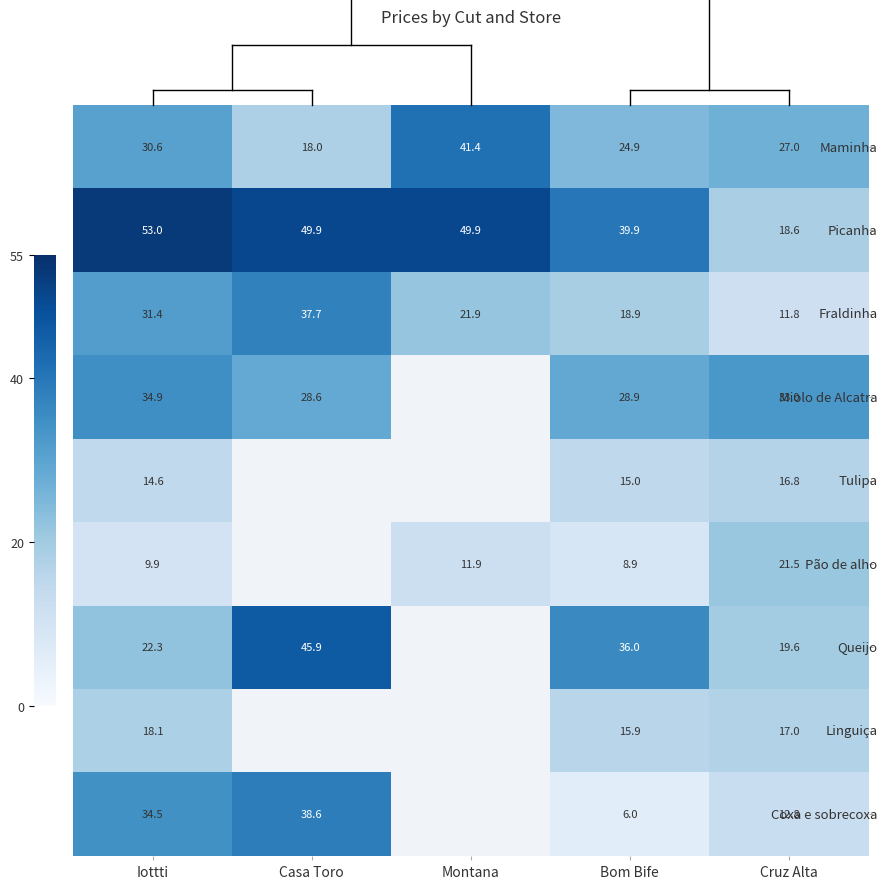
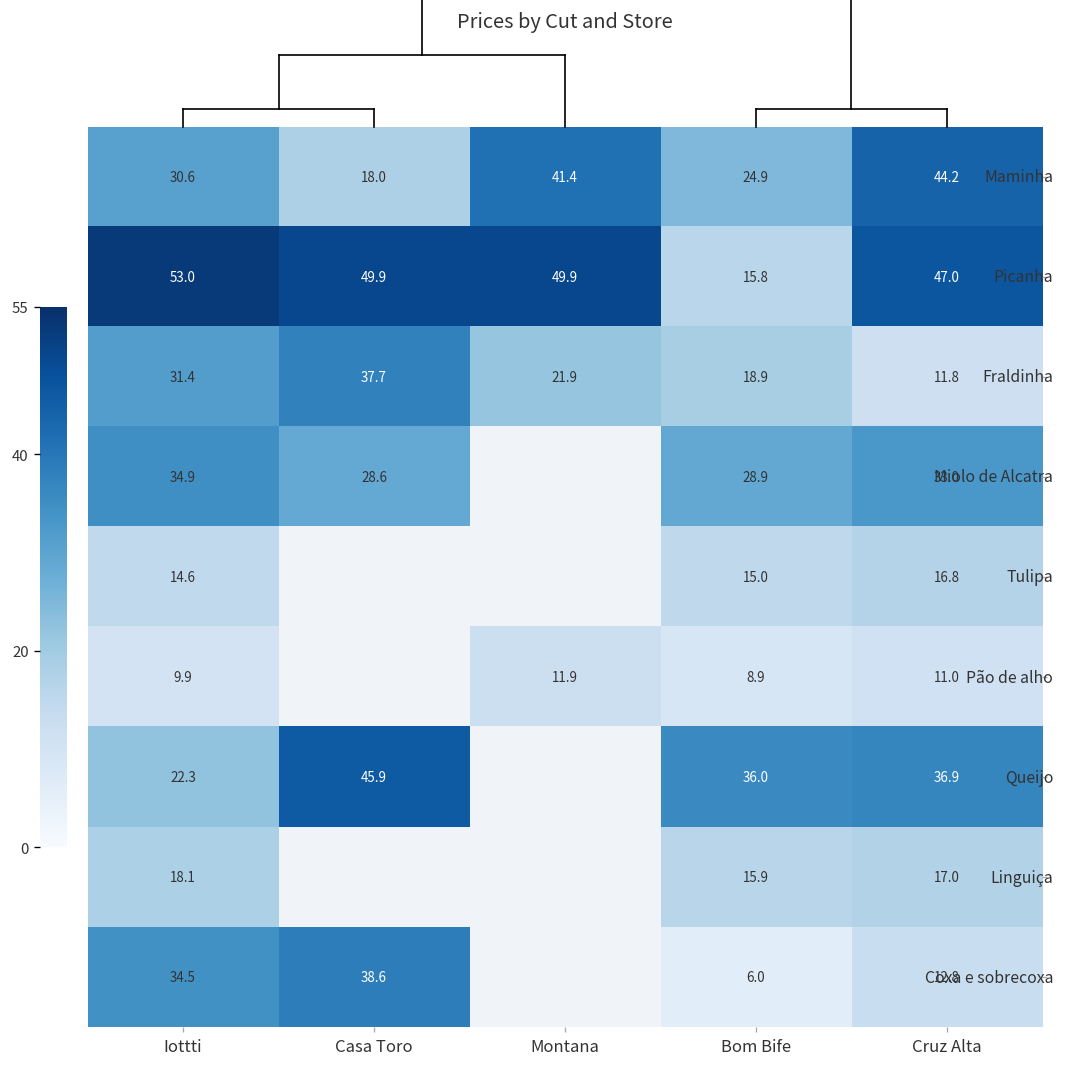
Maminha, Cruz Alta: 27.0 -> 44.2
Picanha, Bom Bife: 39.9 -> 15.8
Picanha, Cruz Alta: 18.6 -> 47.0
Pão de alho, Cruz Alta: 21.5 -> 11.0
Queijo, Cruz Alta: 19.6 -> 36.9
